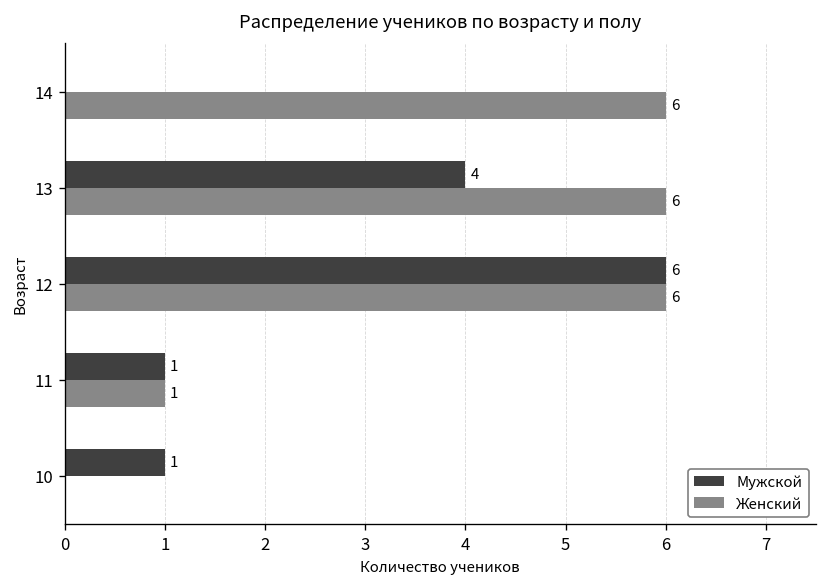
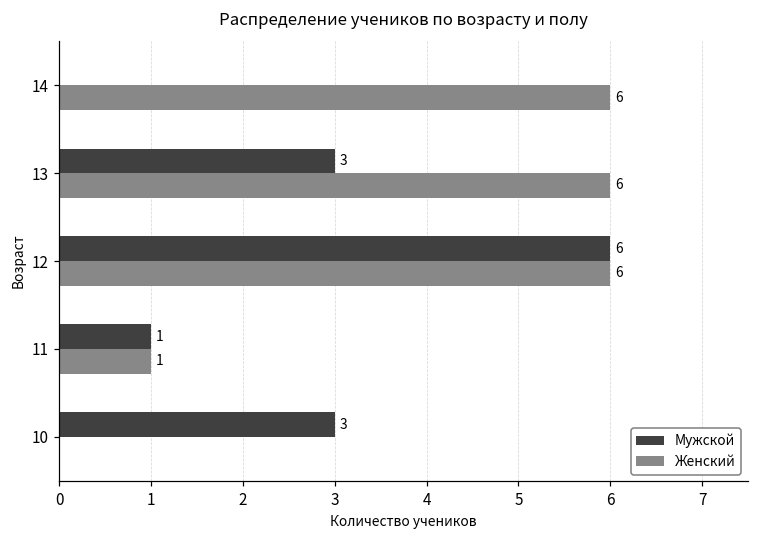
Мужской, 13: 4 -> 3
Мужской, 10: 1 -> 3
